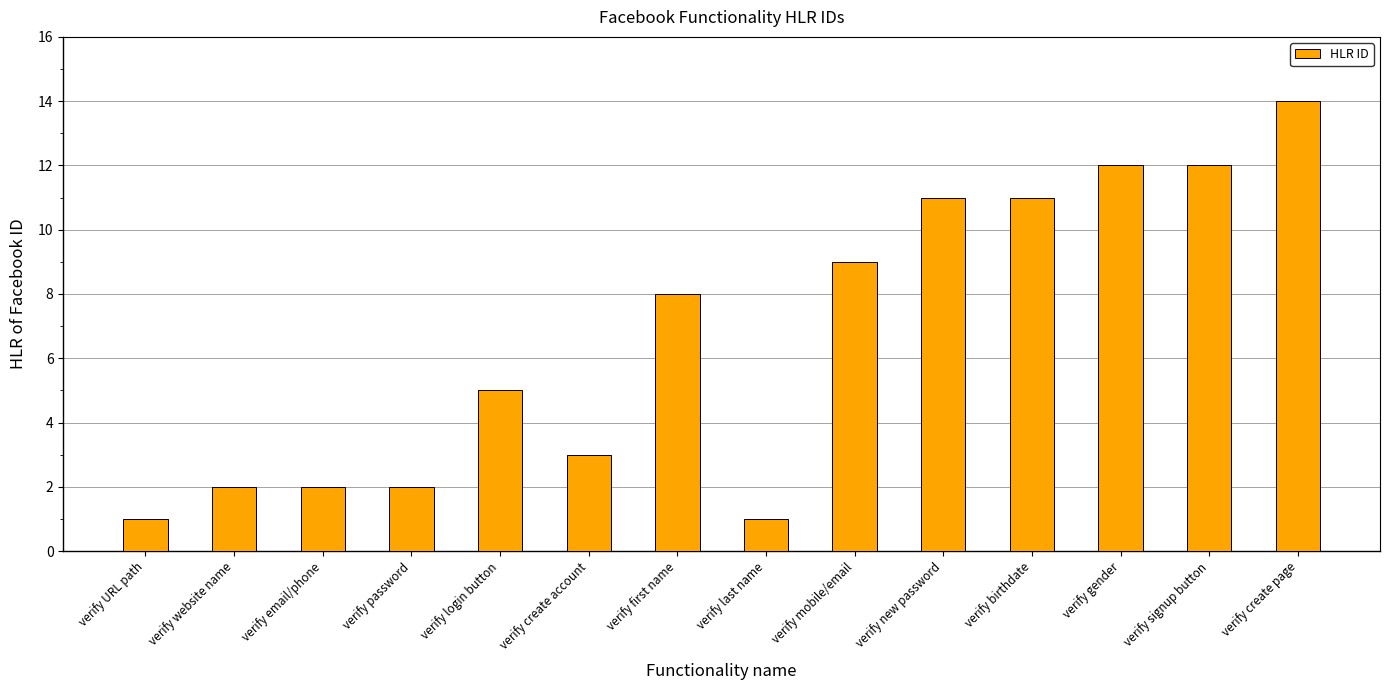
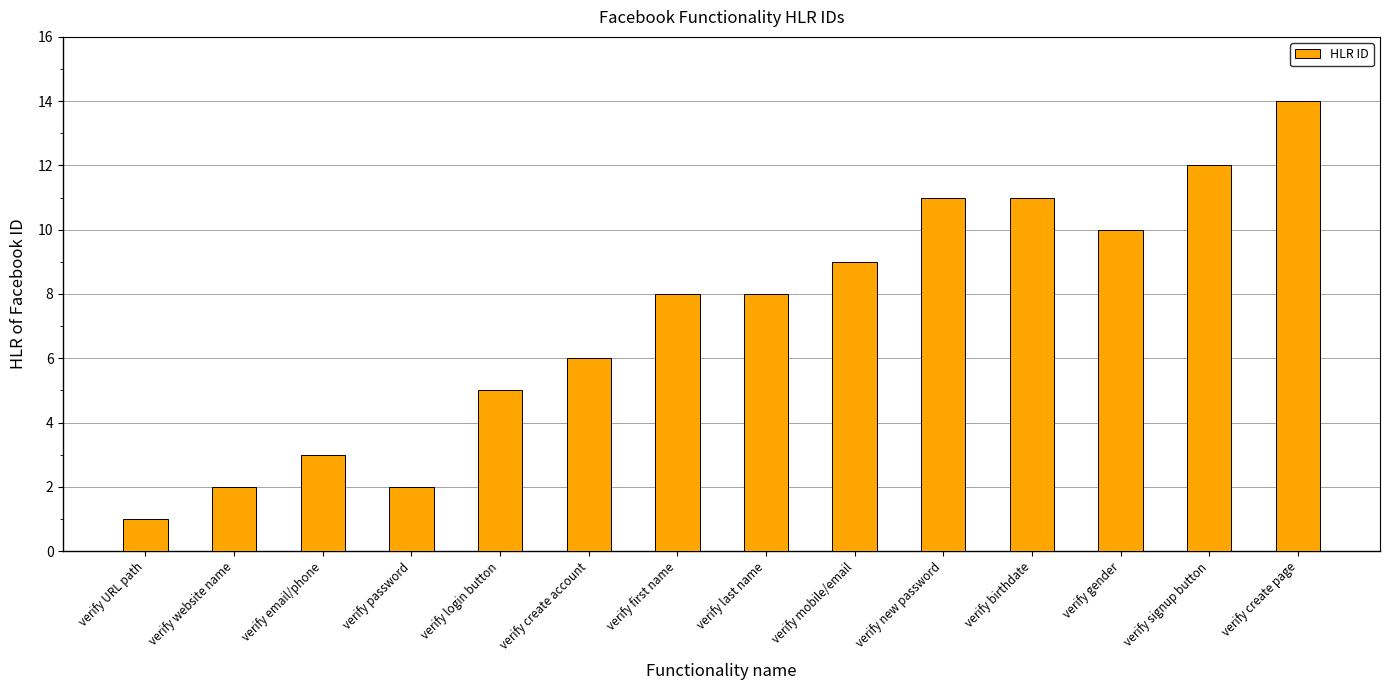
verify email/phone: 2 -> 3
verify create account: 3 -> 6
verify last name: 1 -> 8
verify gender: 12 -> 10
